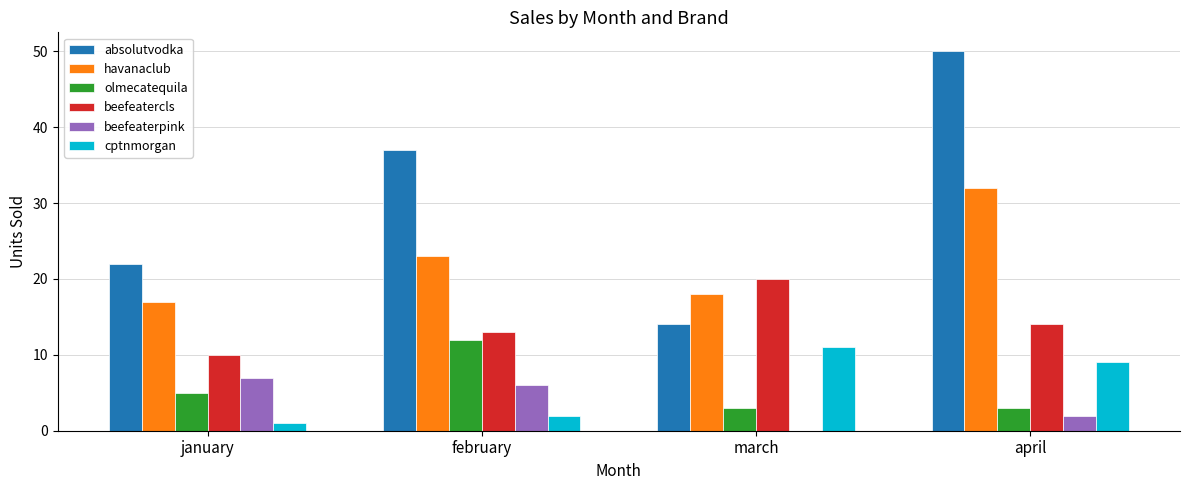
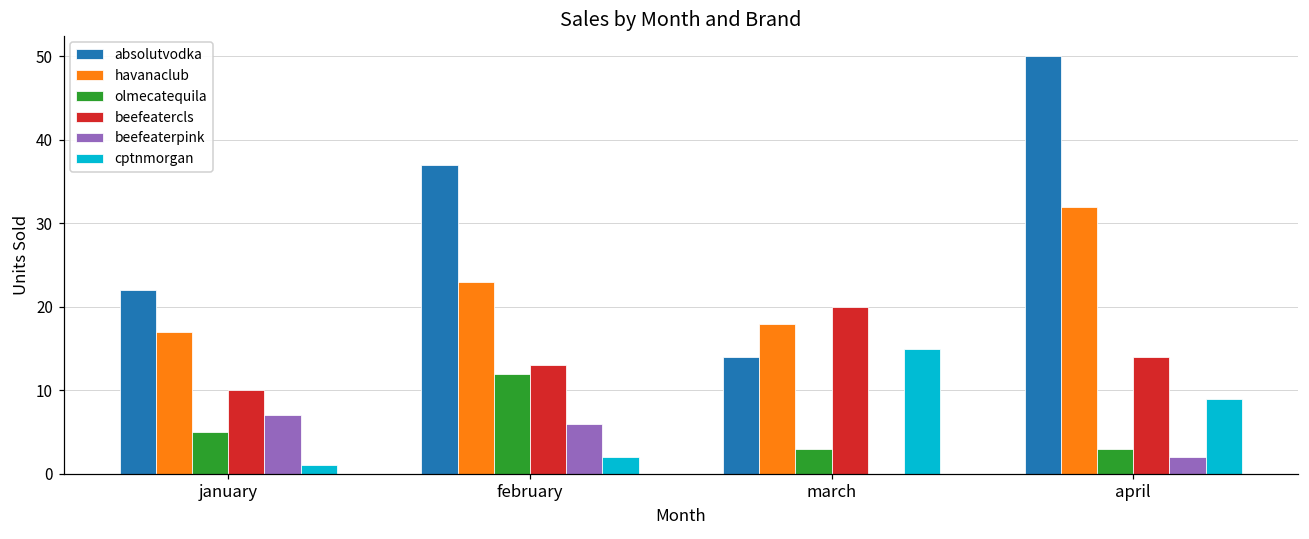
cptnmorgan, march: 11 -> 15
